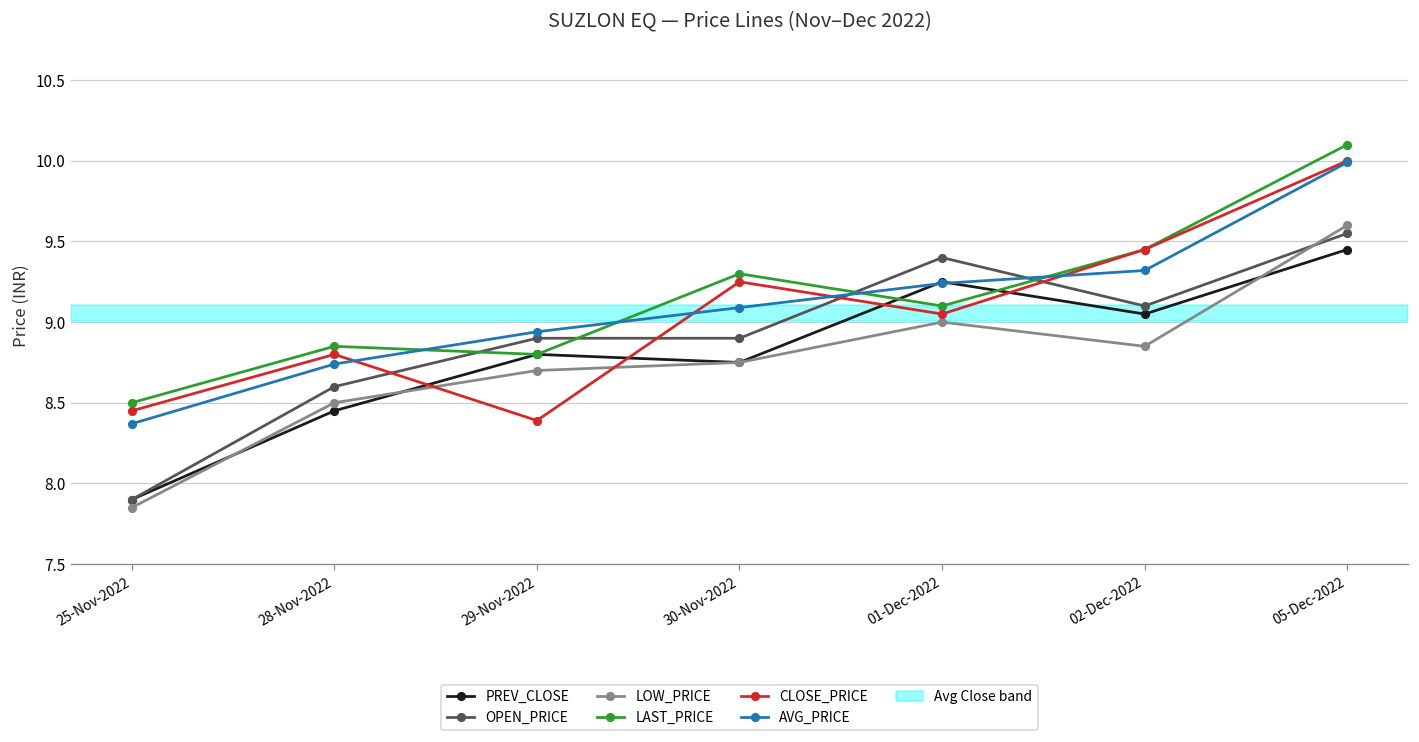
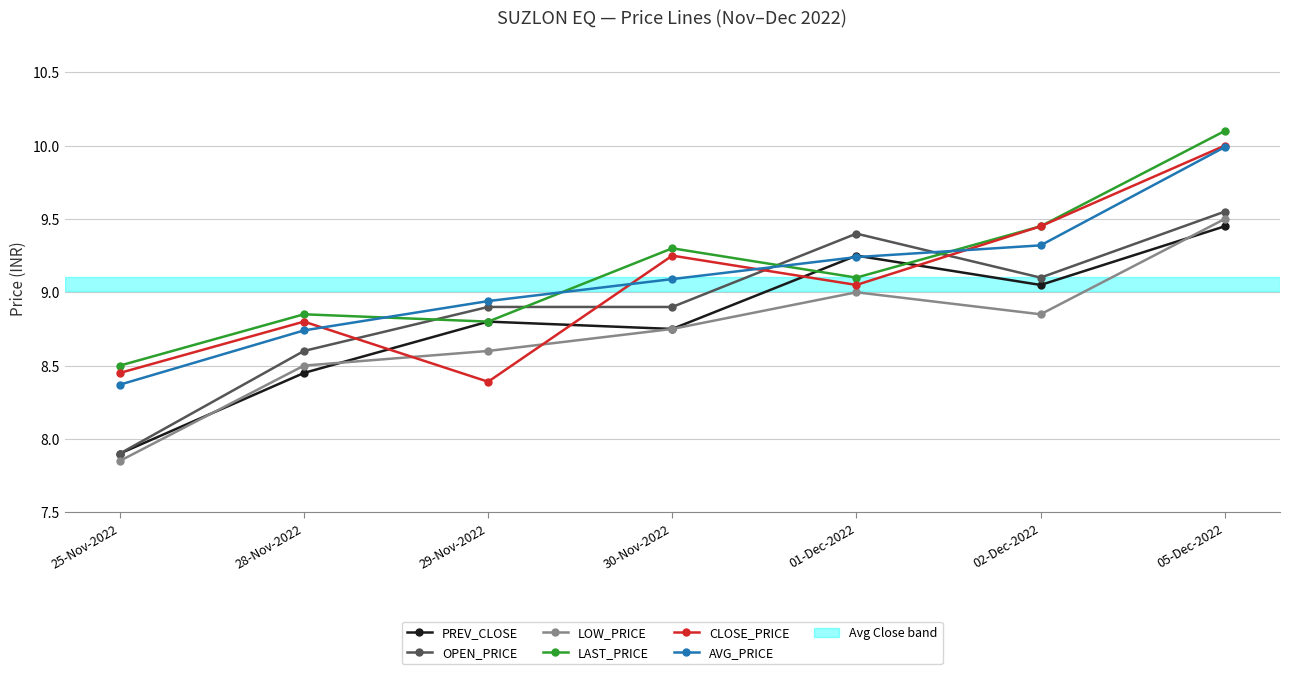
LOW_PRICE, 29-Nov-2022: 8.7 -> 8.6
LOW_PRICE, 05-Dec-2022: 9.6 -> 9.5
